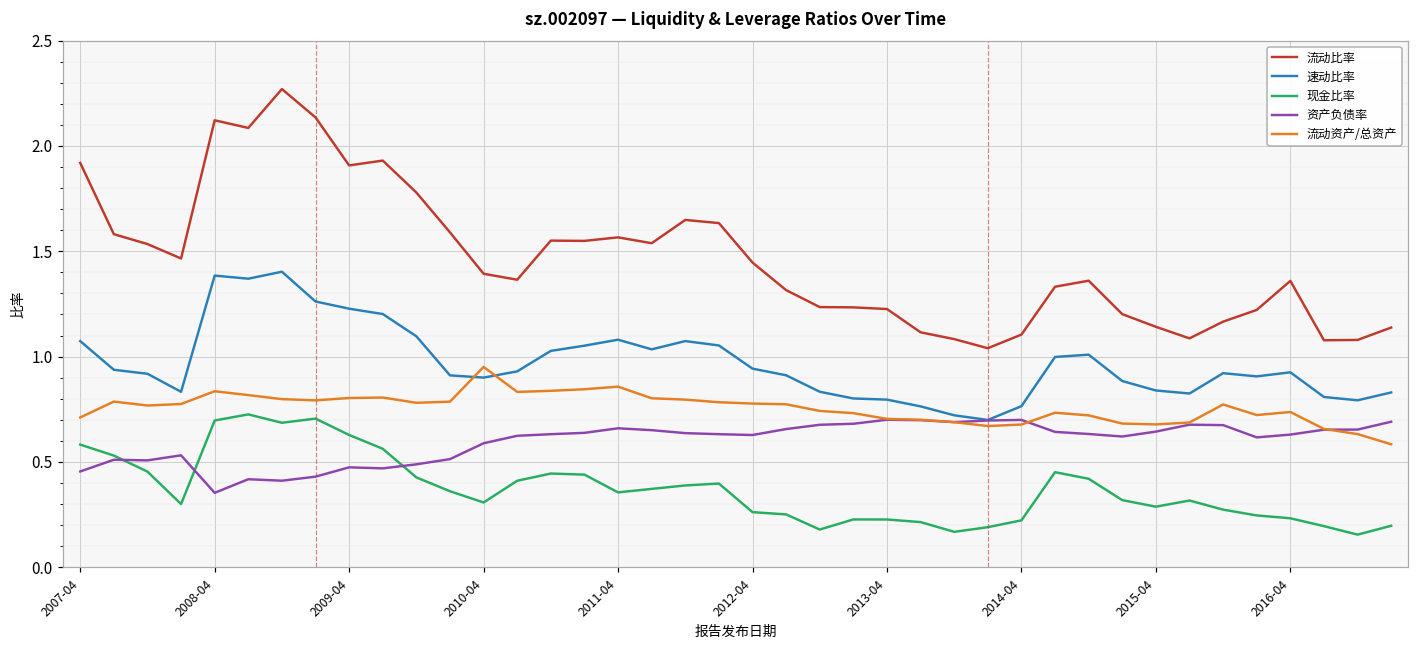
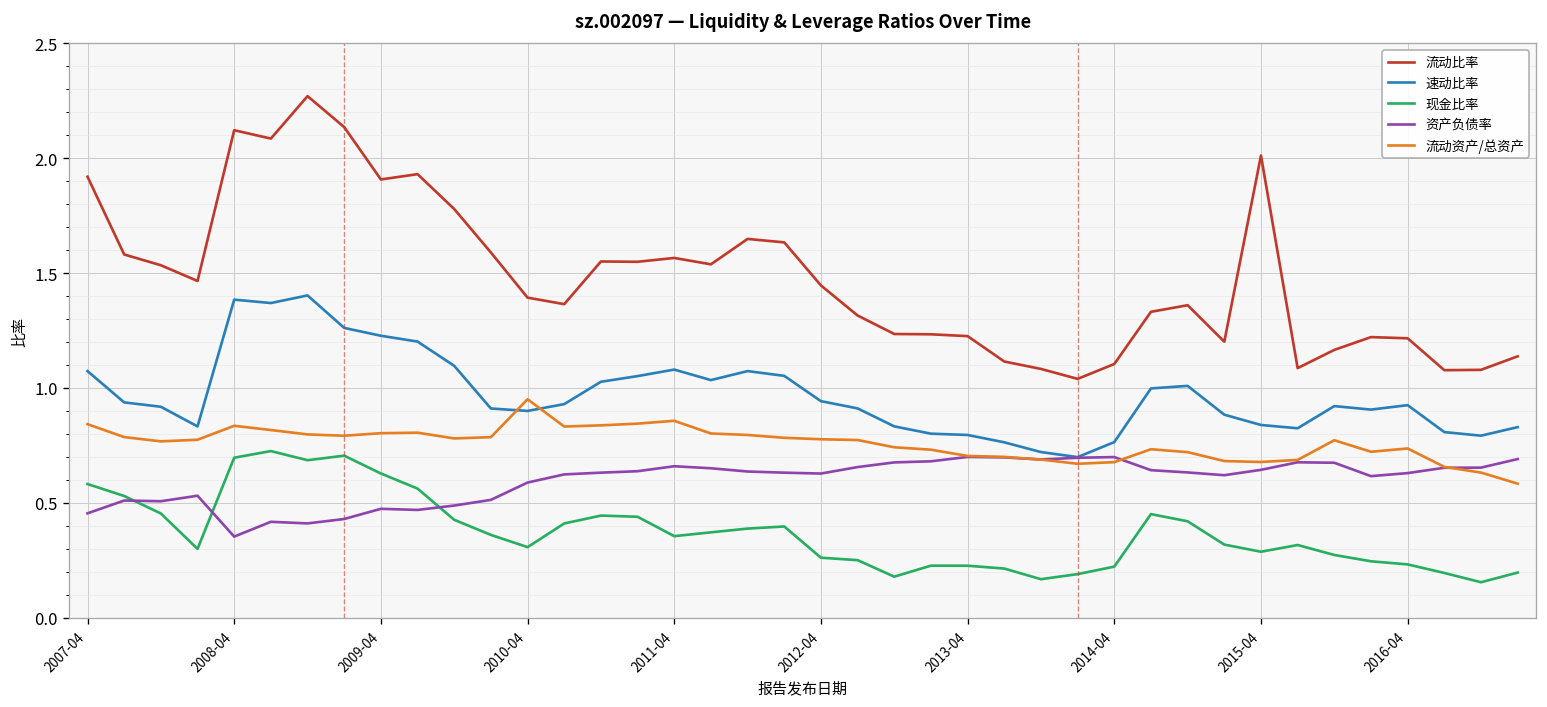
流动资产/总资产, 2007-04: 0.71 -> 0.84
流动比率, 2015-04: 1.14 -> 2.01
流动比率, 2016-04: 1.36 -> 1.22
